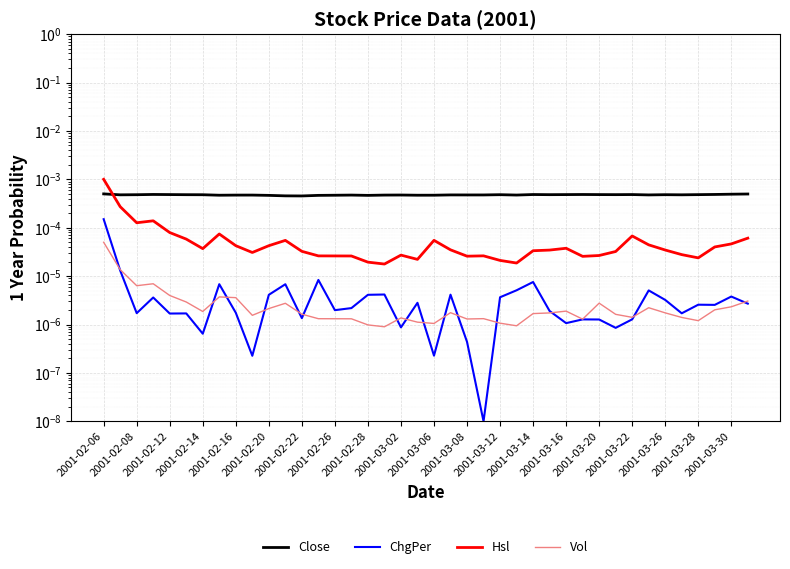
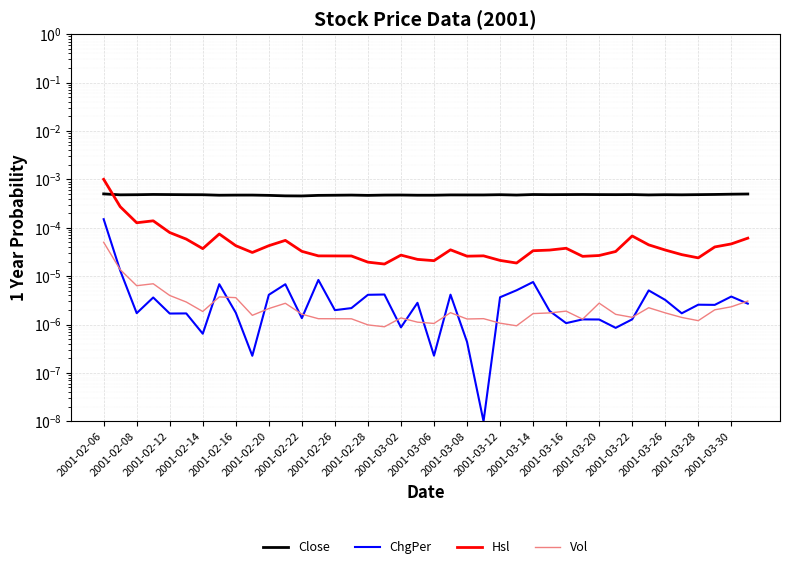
Hsl, 2001-03-06: 0.00005 -> 0.000021
